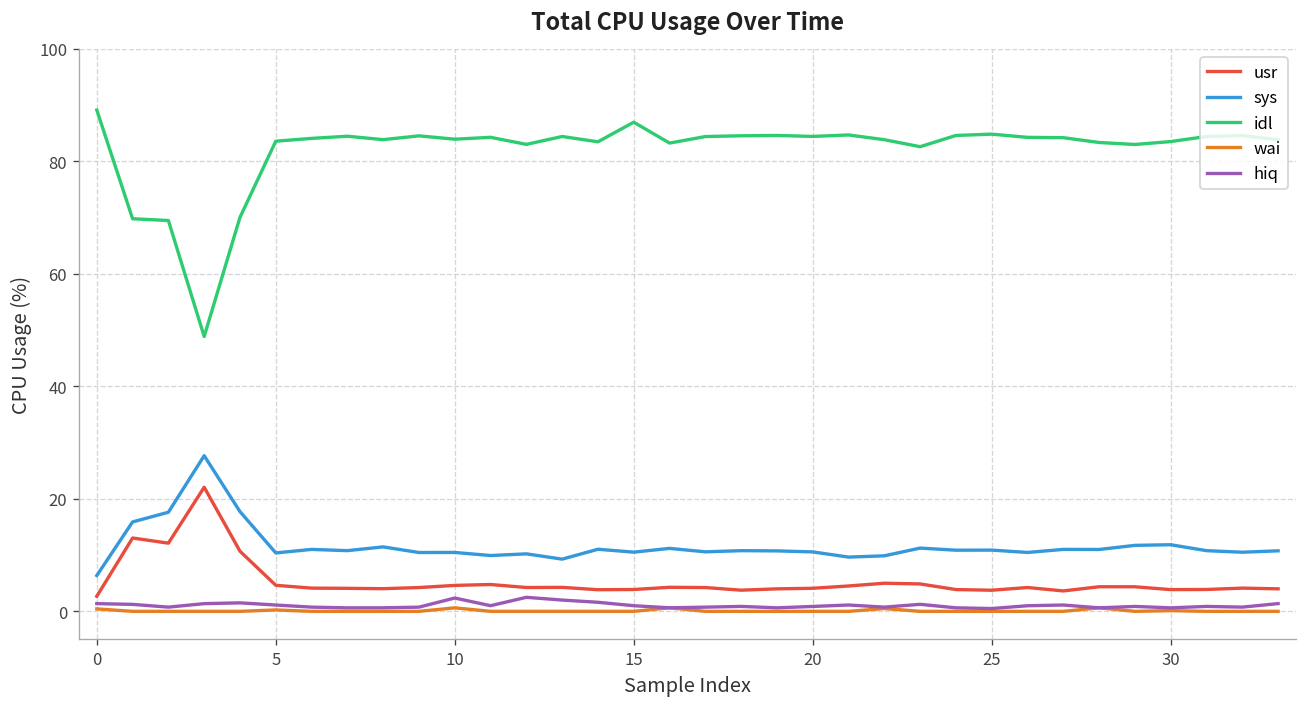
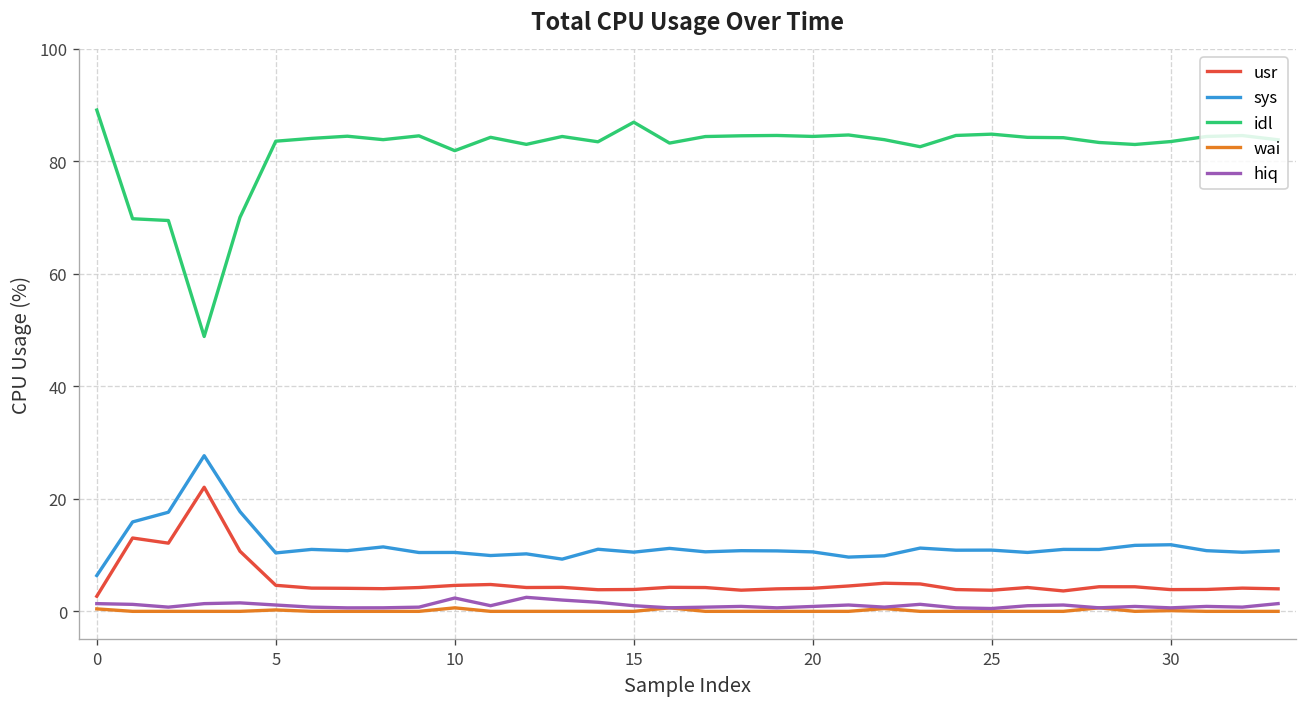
idl, 10: 84 -> 82
